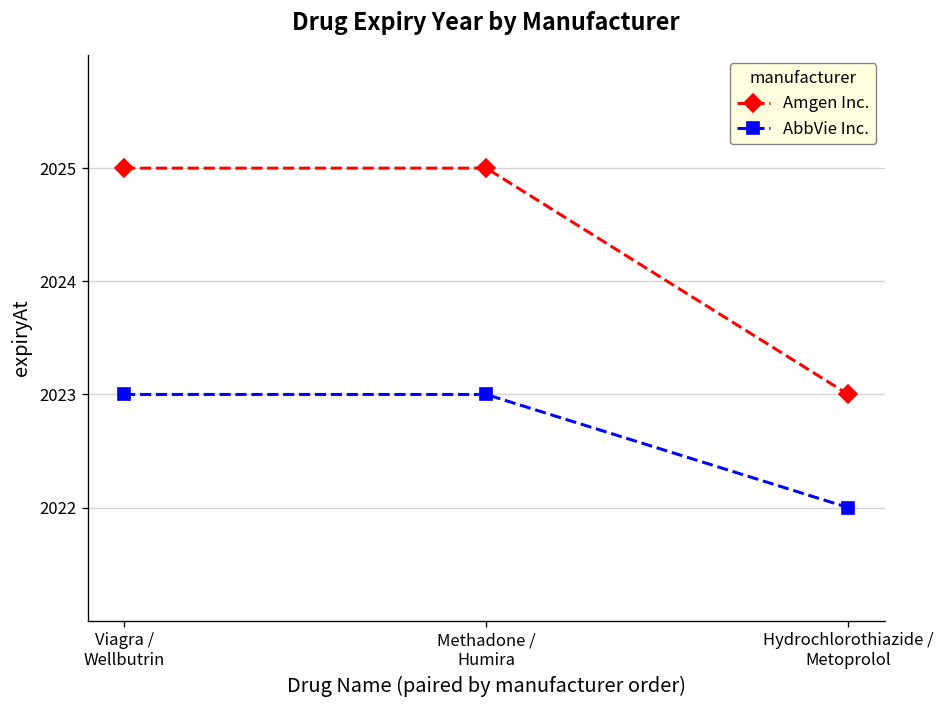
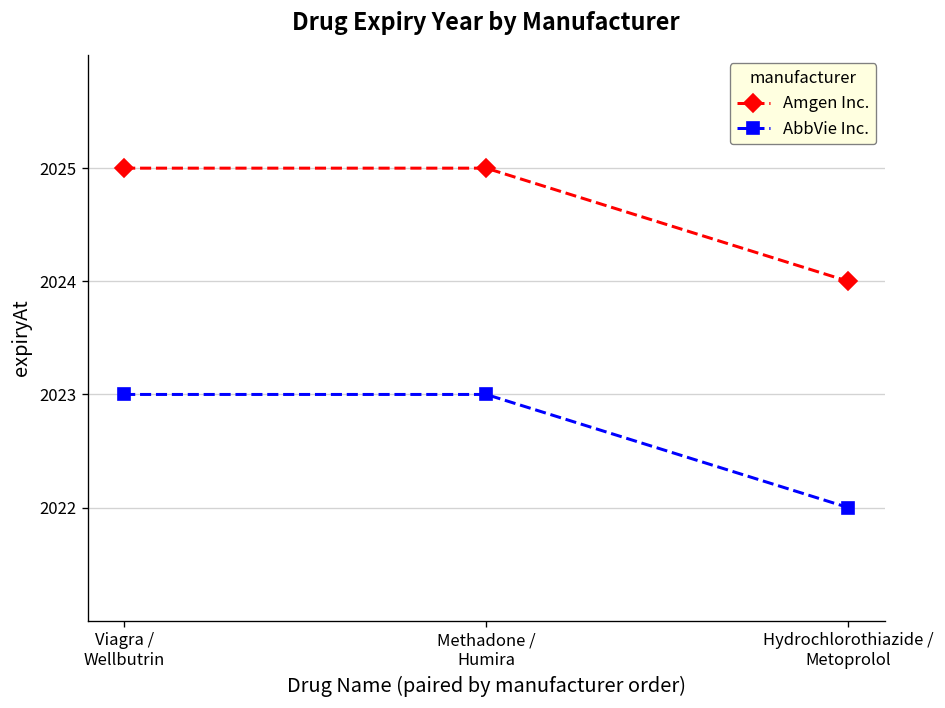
Amgen Inc., Hydrochlorothiazide / Metoprolol: 2023 -> 2024
